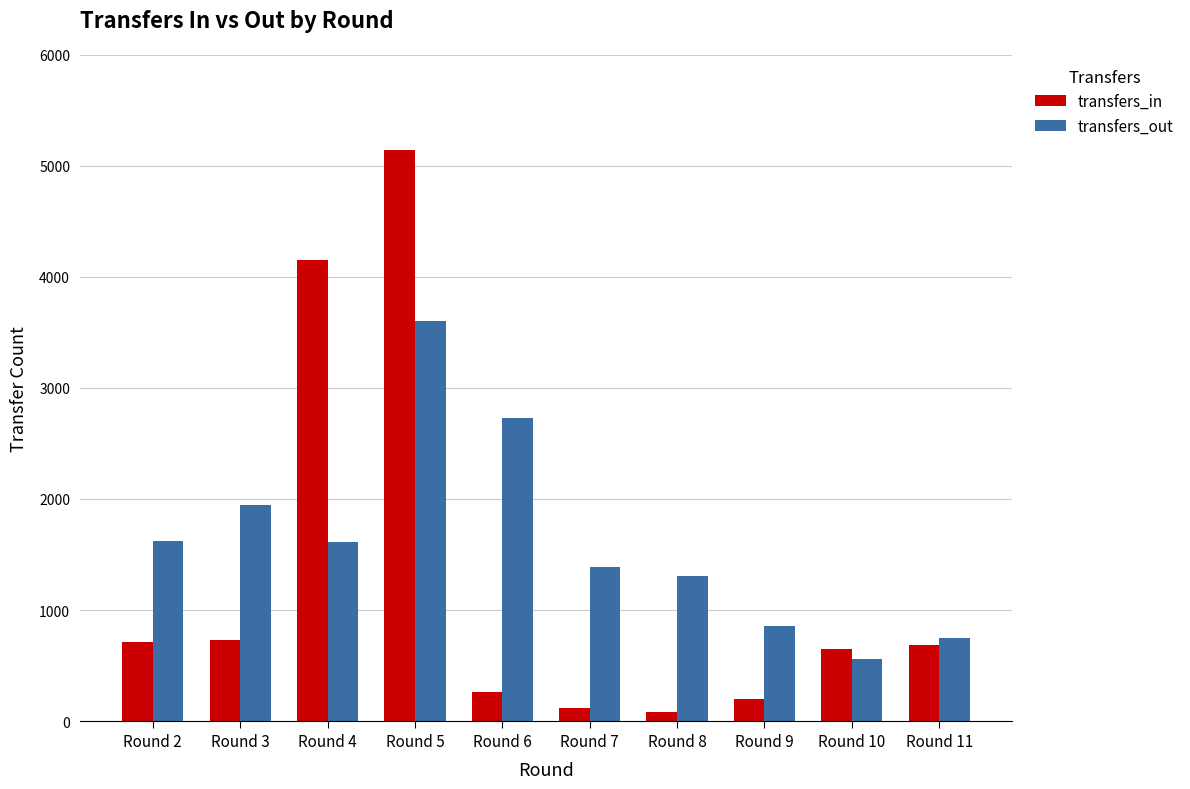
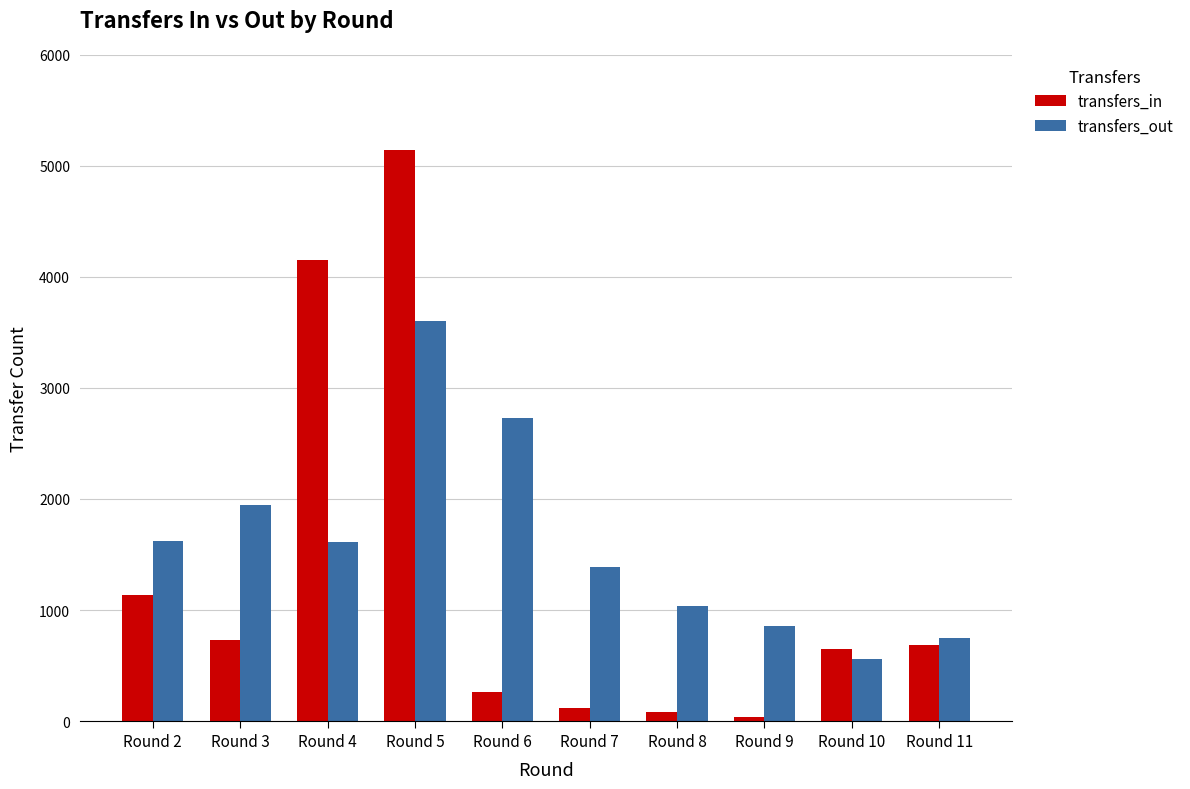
transfers_in, Round 2: 720 -> 1140
transfers_out, Round 8: 1310 -> 1030
transfers_in, Round 9: 200 -> 30
